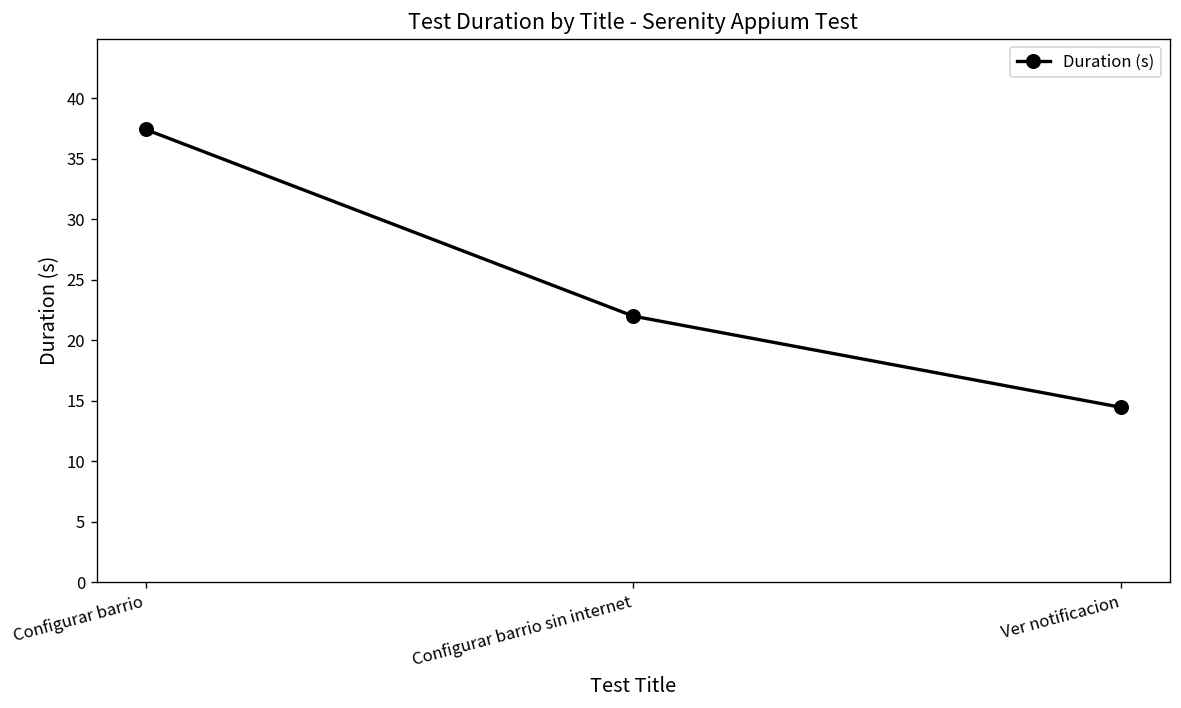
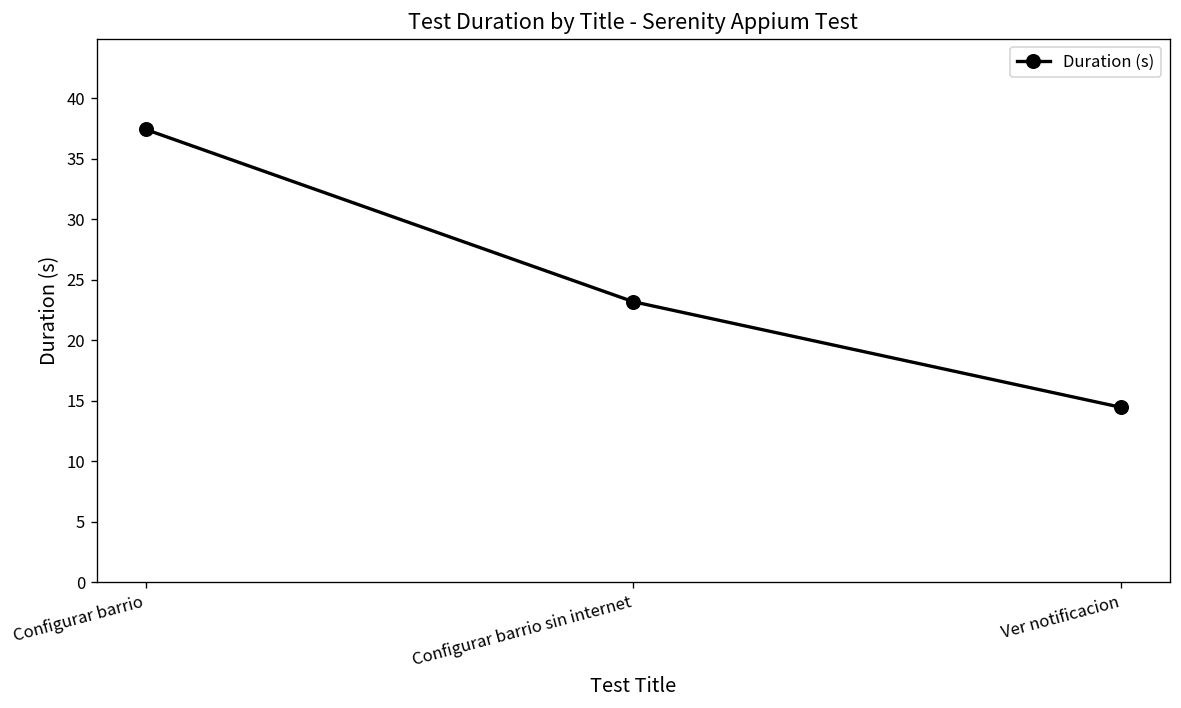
Configurar barrio sin internet: 22.0 -> 23.2
